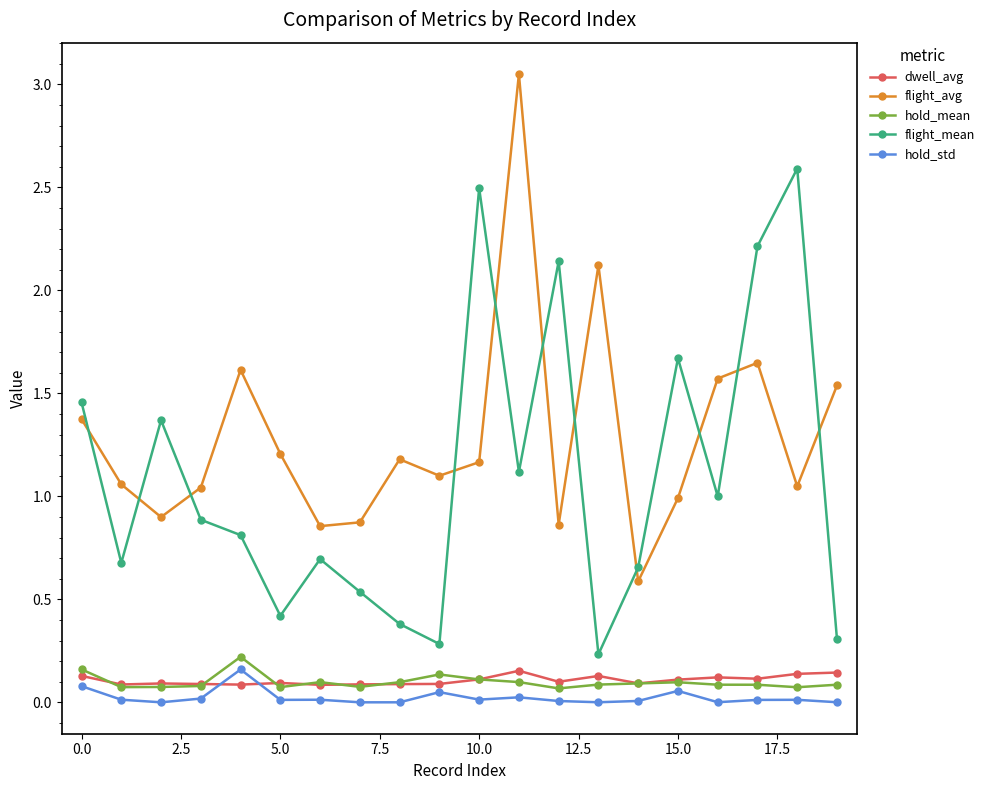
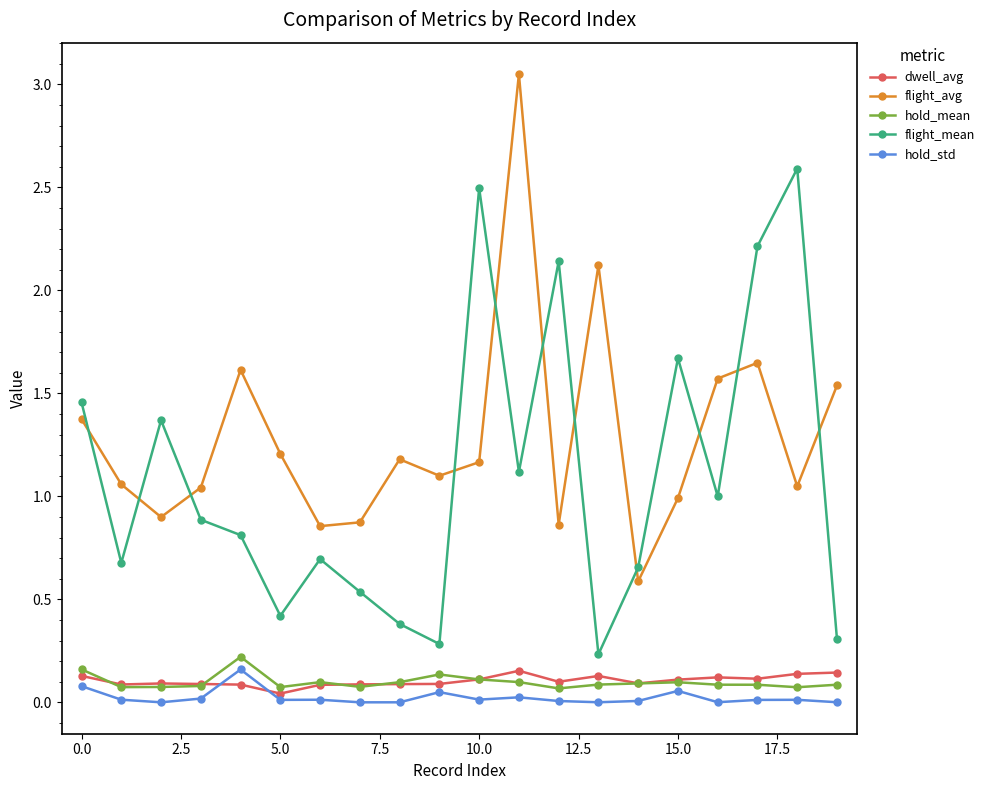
dwell_avg, 5.0: 0.09 -> 0.04
